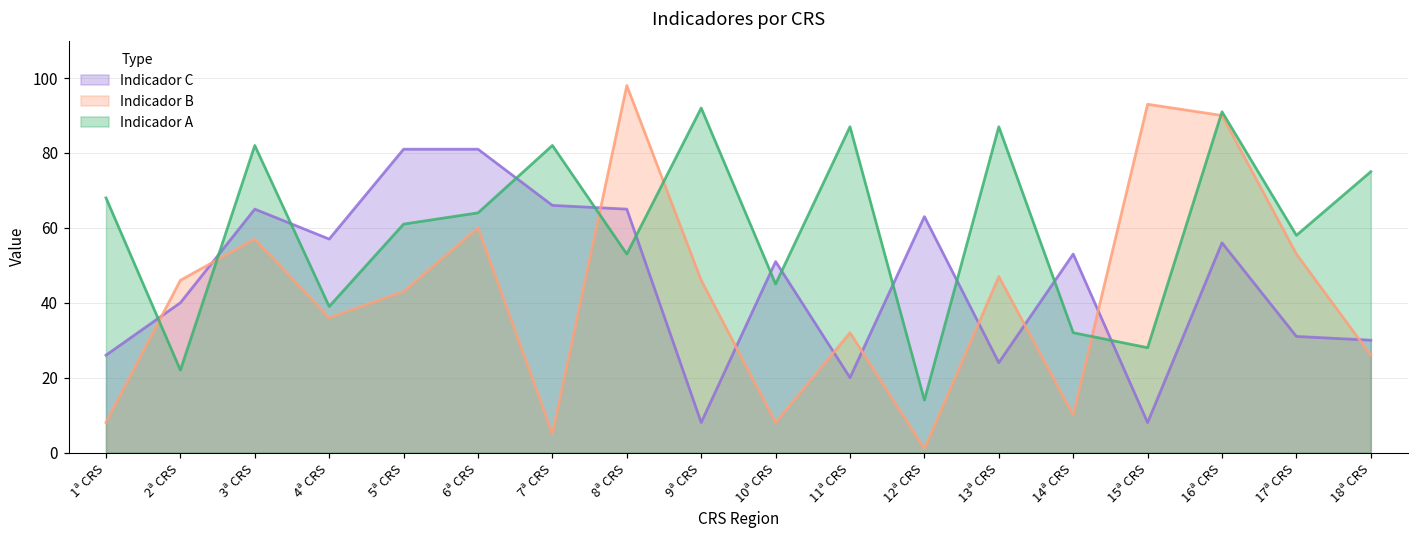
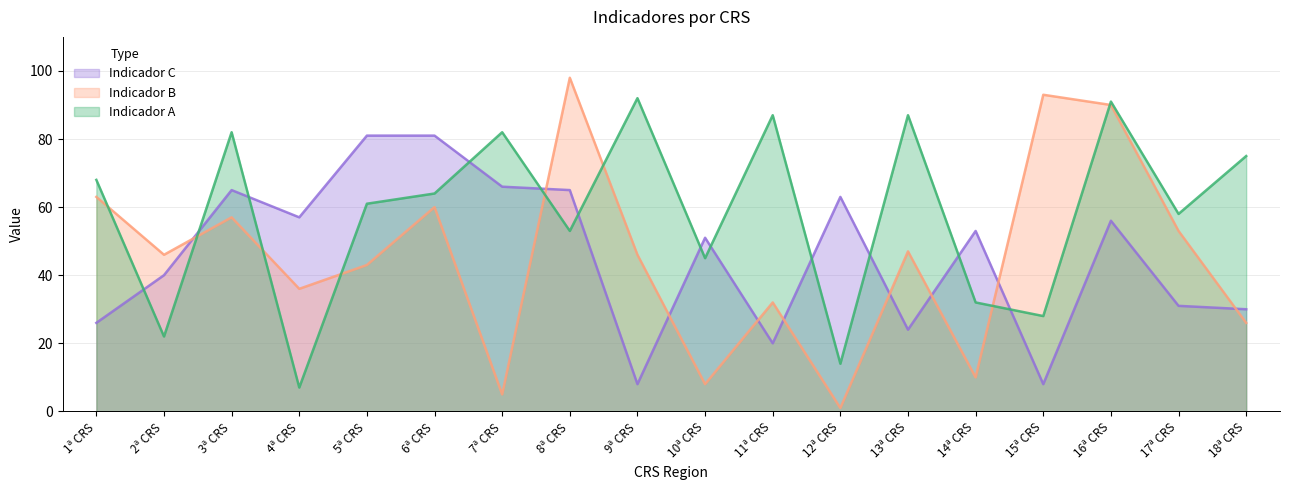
Indicador B, 1ª CRS: 8 -> 63
Indicador A, 4ª CRS: 39 -> 7
